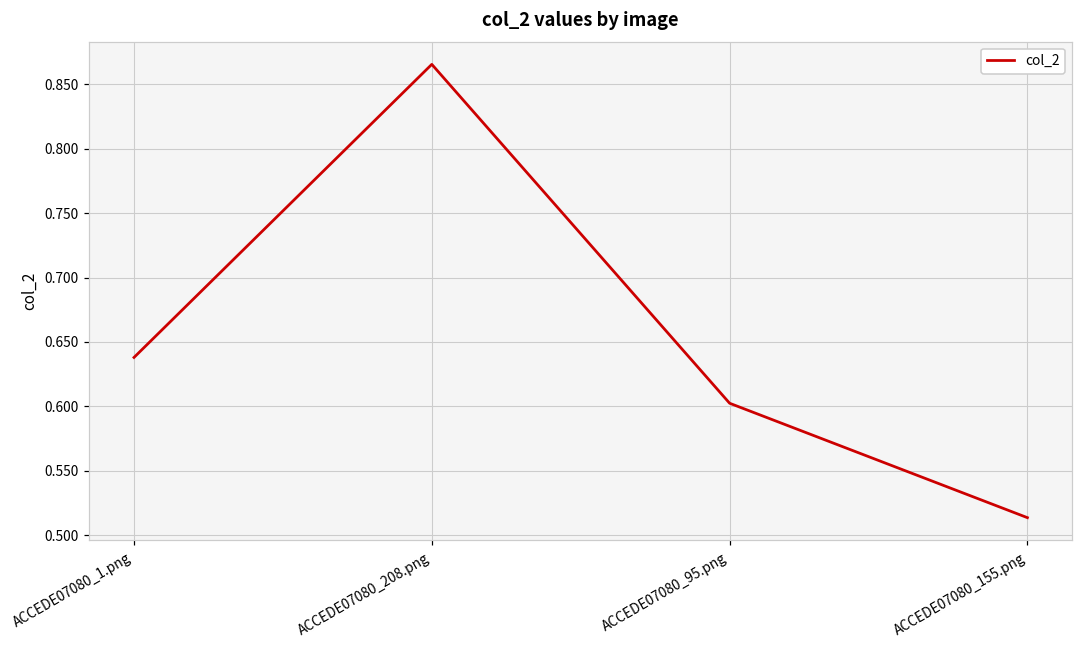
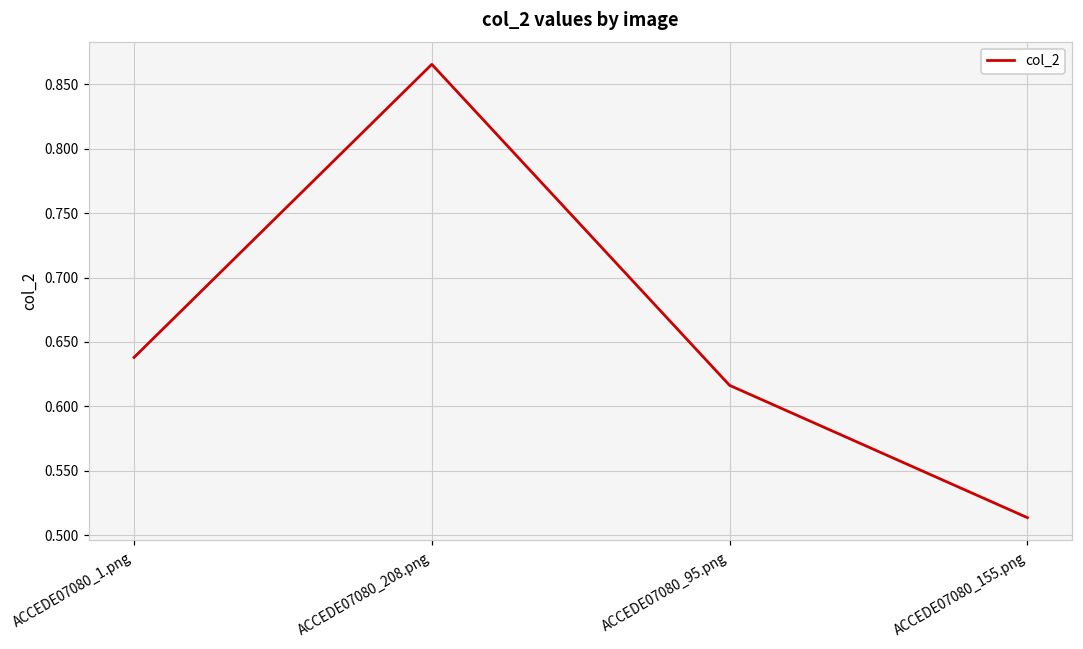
ACCEDE07080_95.png: 0.602 -> 0.616
